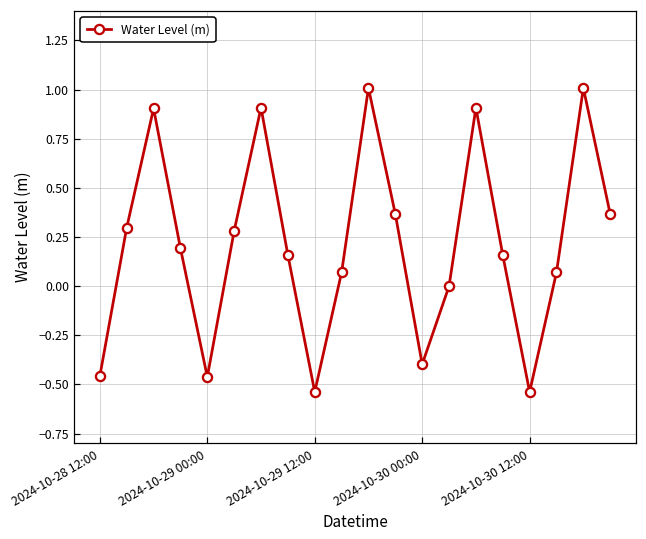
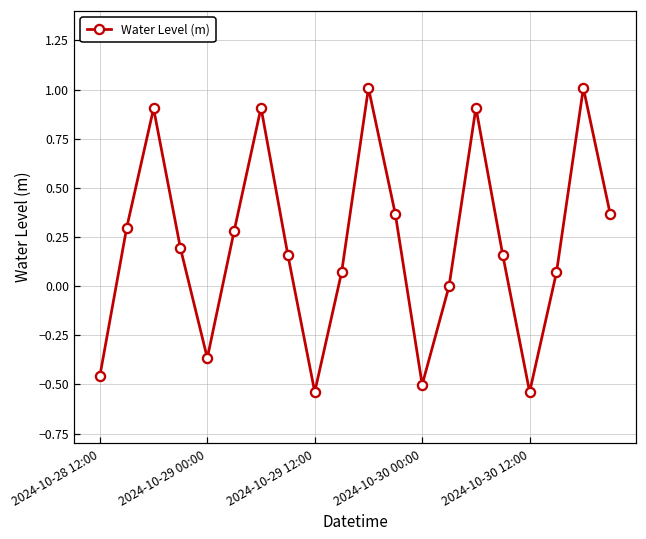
2024-10-29 00:00: -0.46 -> -0.37
2024-10-30 00:00: -0.40 -> -0.50
